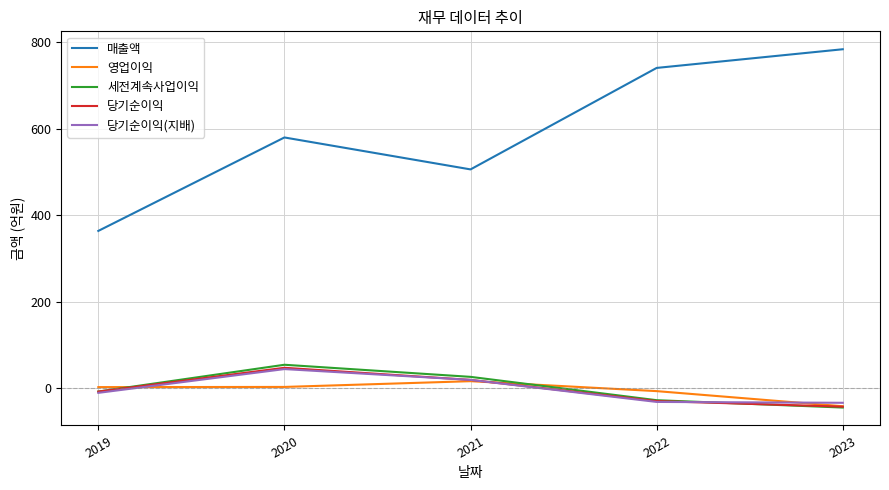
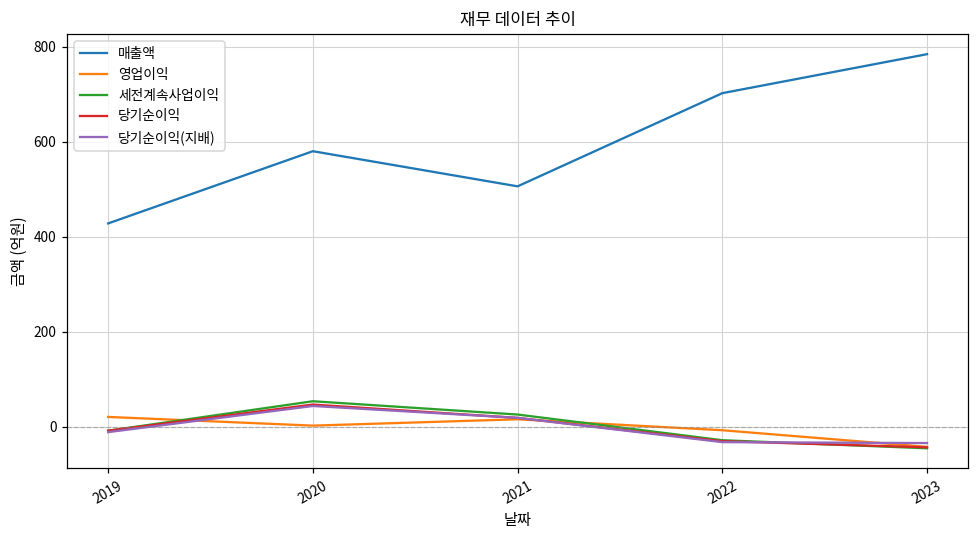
매출액, 2019: 360 -> 430
영업이익, 2019: 0 -> 20
매출액, 2022: 740 -> 700
